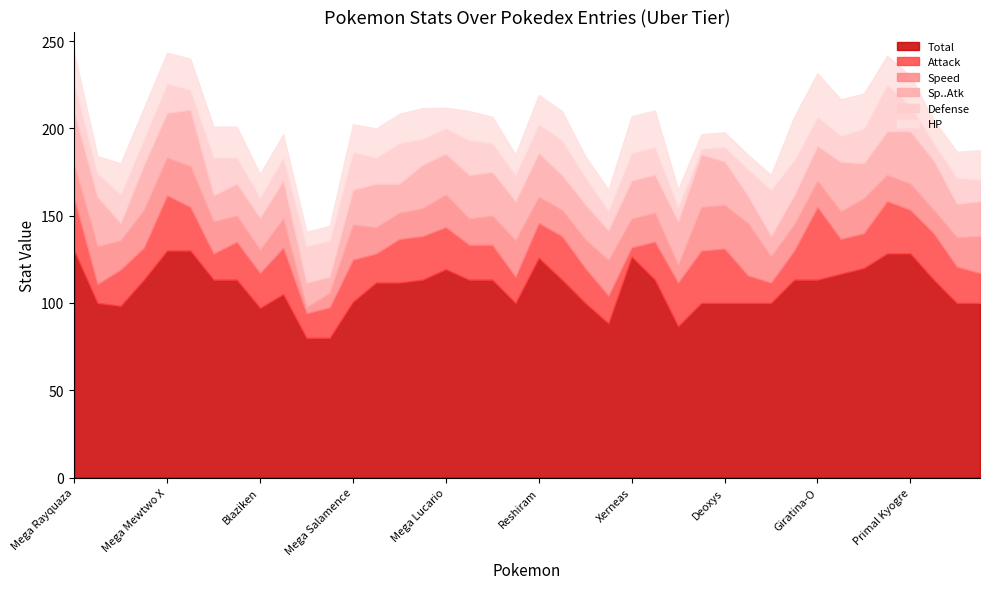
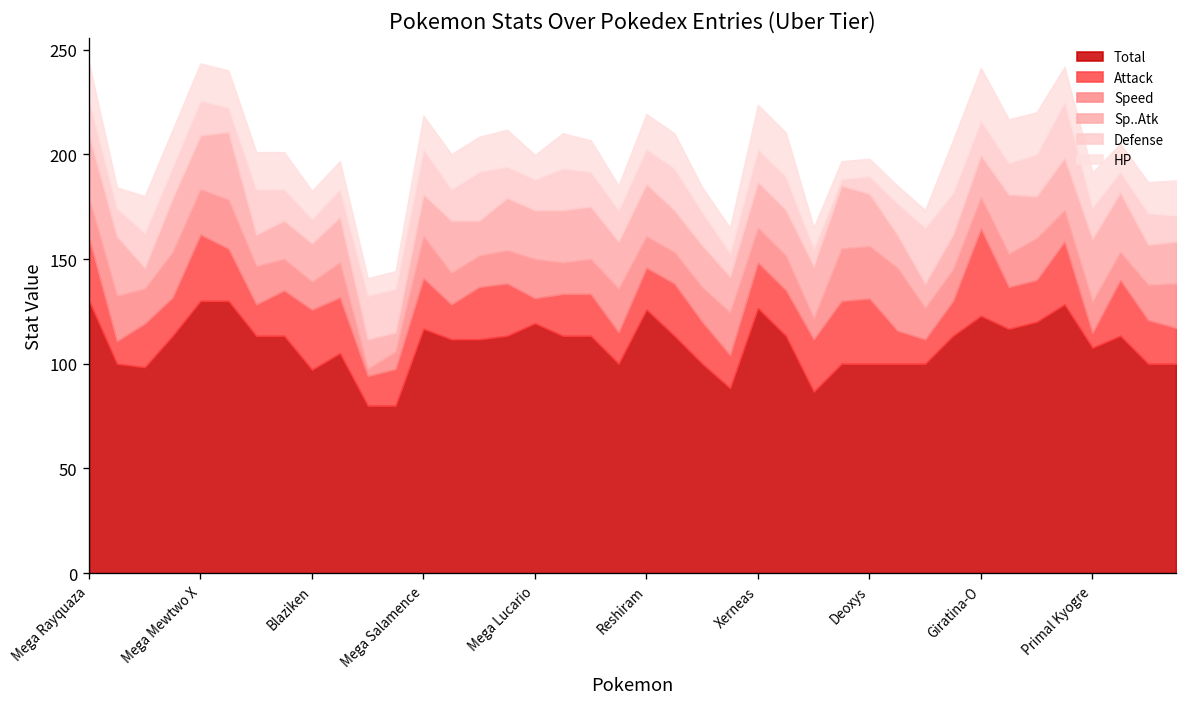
Attack, Blaziken: 20 -> 29
Total, Mega Salamence: 101 -> 117
Attack, Mega Lucario: 24 -> 12
Attack, Xerneas: 5 -> 22
Total, Giratina-O: 113 -> 123
Total, Primal Kyogre: 128 -> 108
Attack, Primal Kyogre: 25 -> 7
